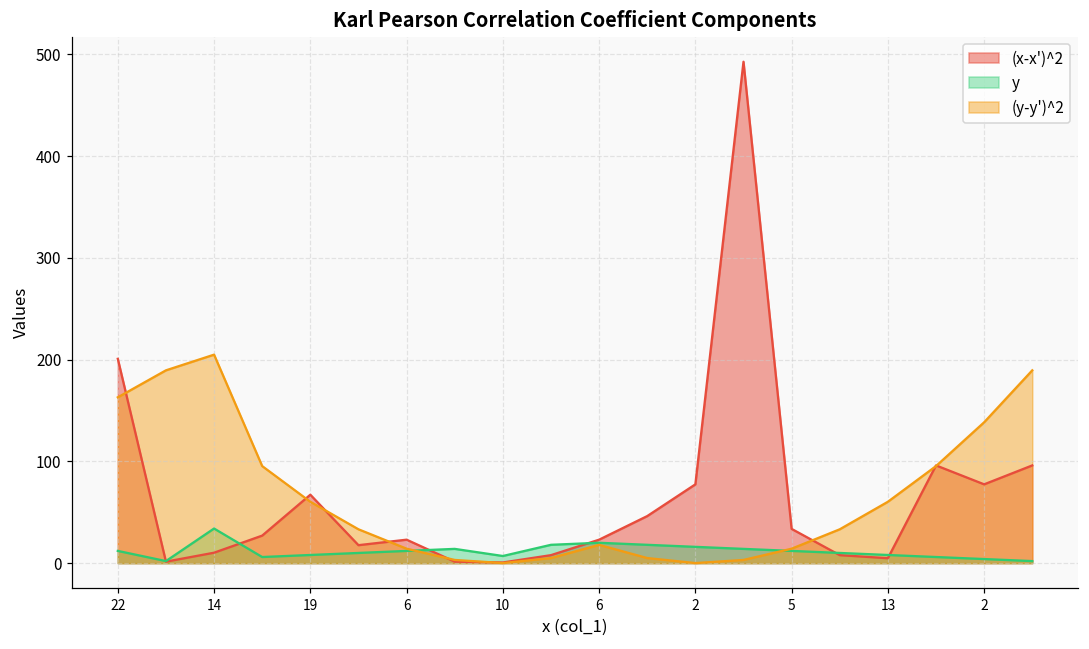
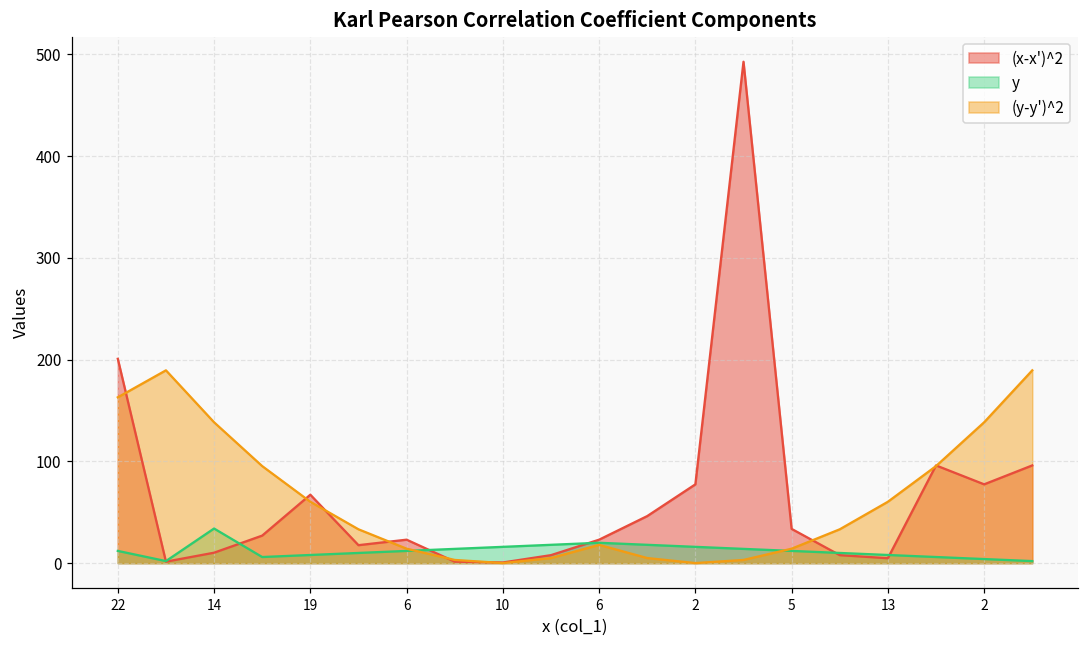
(y-y')^2, 14: 200 -> 140
y, 10: 10 -> 20
